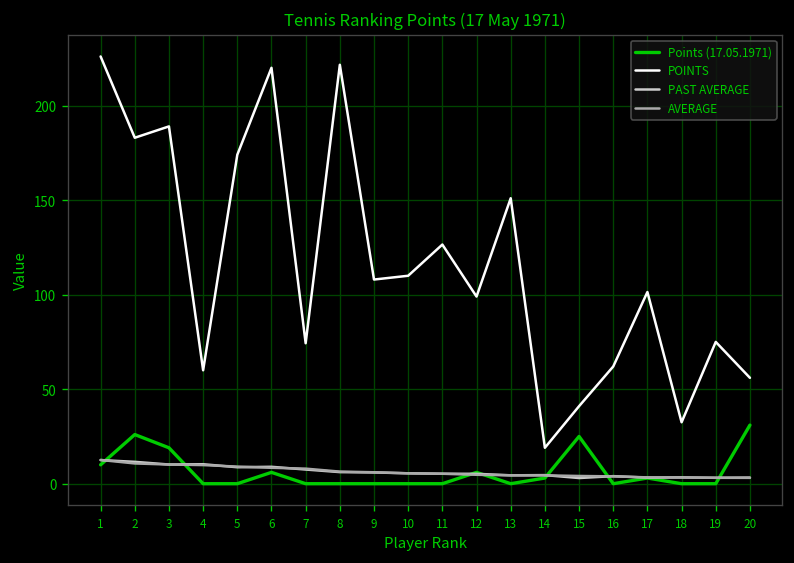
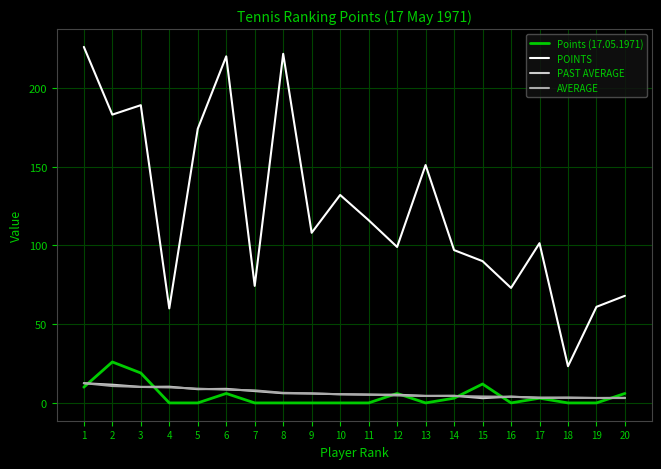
POINTS, 10: 110 -> 132
POINTS, 11: 127 -> 116
POINTS, 14: 19 -> 97
Points (17.05.1971), 15: 25 -> 12
POINTS, 15: 41 -> 90
POINTS, 16: 62 -> 73
POINTS, 18: 33 -> 23
POINTS, 19: 75 -> 61
Points (17.05.1971), 20: 31 -> 6
POINTS, 20: 56 -> 68
